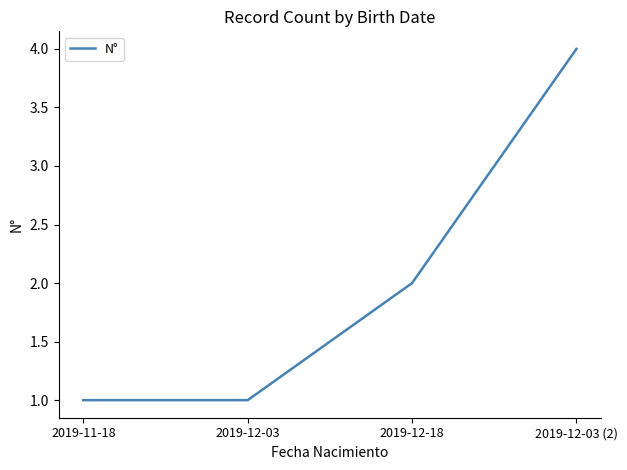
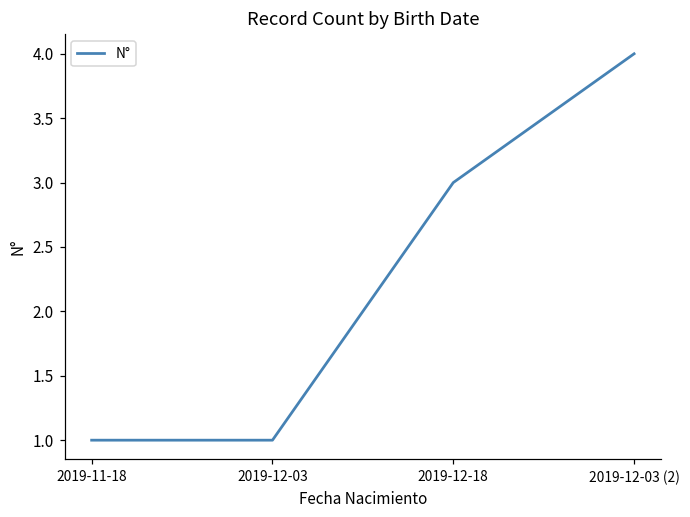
2019-12-18: 2 -> 3
